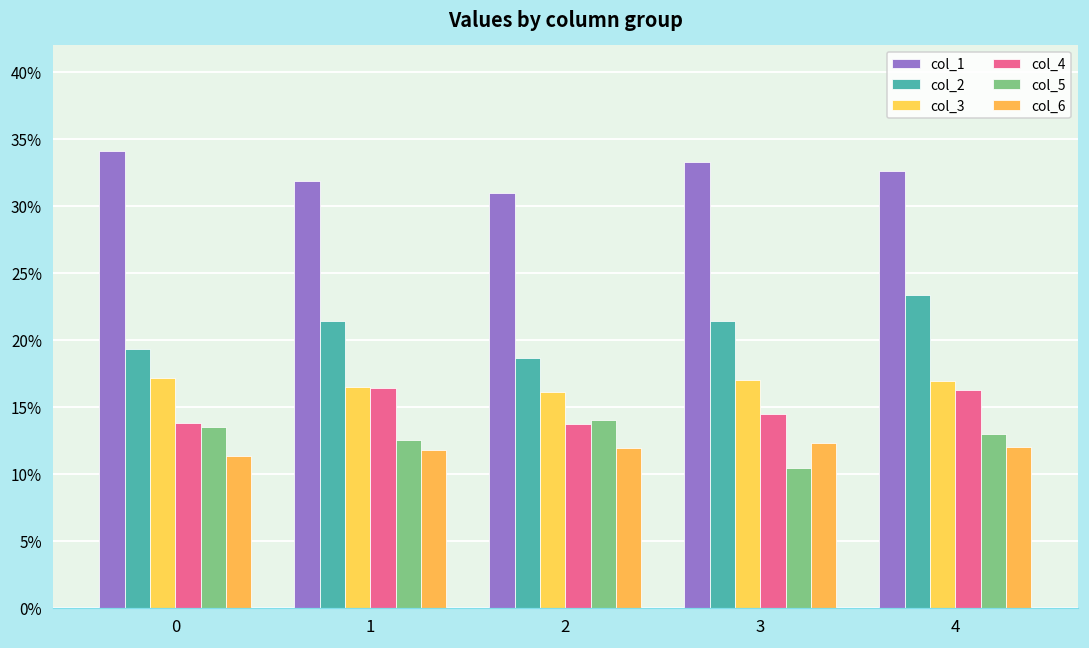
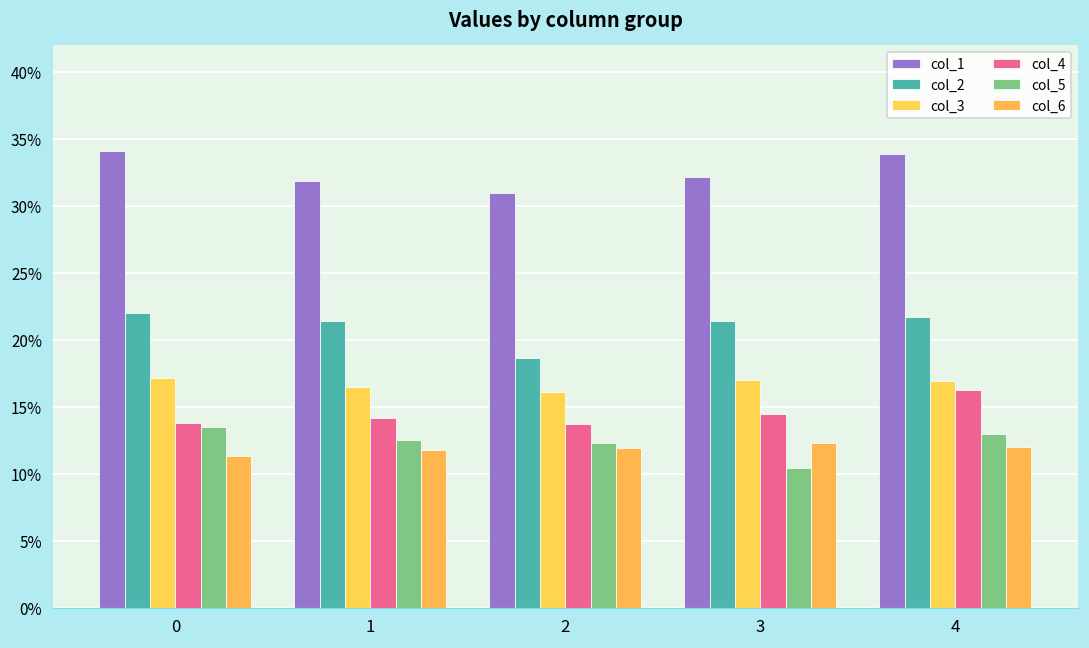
col_2, 0: 19.3% -> 22.0%
col_4, 1: 16.4% -> 14.1%
col_5, 2: 14.0% -> 12.3%
col_1, 3: 33.2% -> 32.1%
col_1, 4: 32.6% -> 33.8%
col_2, 4: 23.3% -> 21.7%
